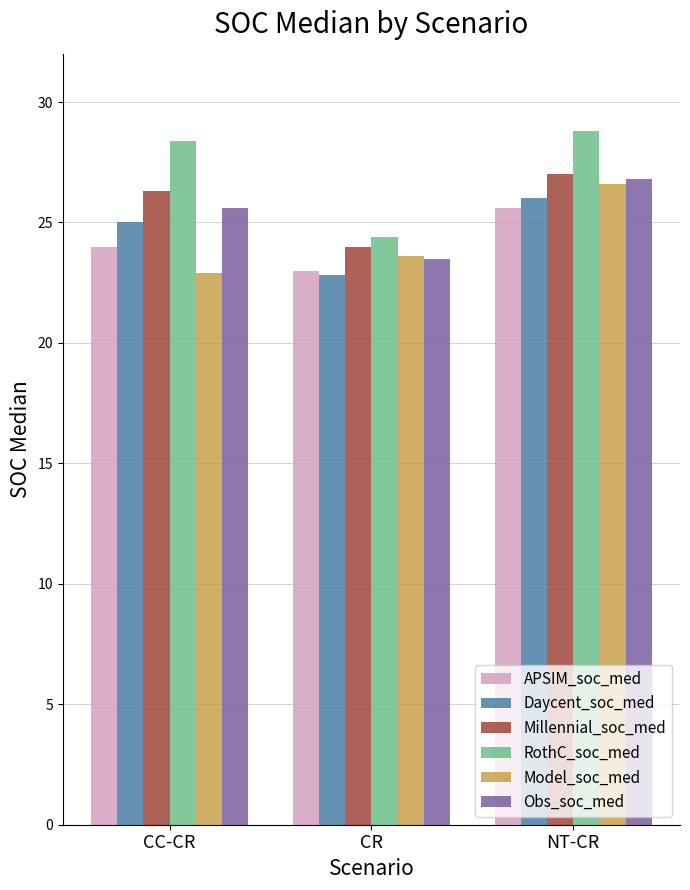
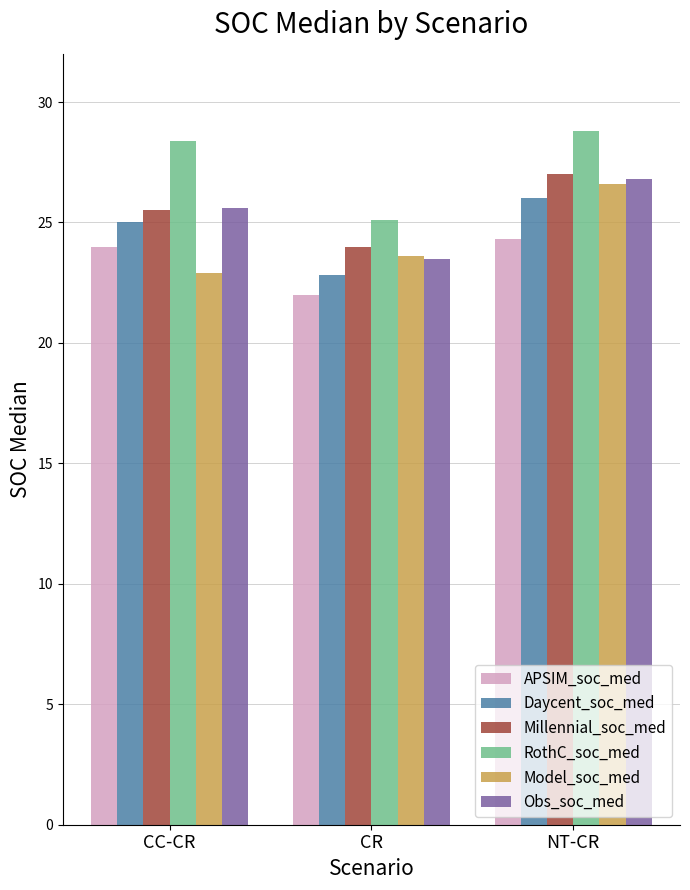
Millennial_soc_med, CC-CR: 26.3 -> 25.5
APSIM_soc_med, CR: 23 -> 22
RothC_soc_med, CR: 24.4 -> 25.1
APSIM_soc_med, NT-CR: 25.6 -> 24.3
